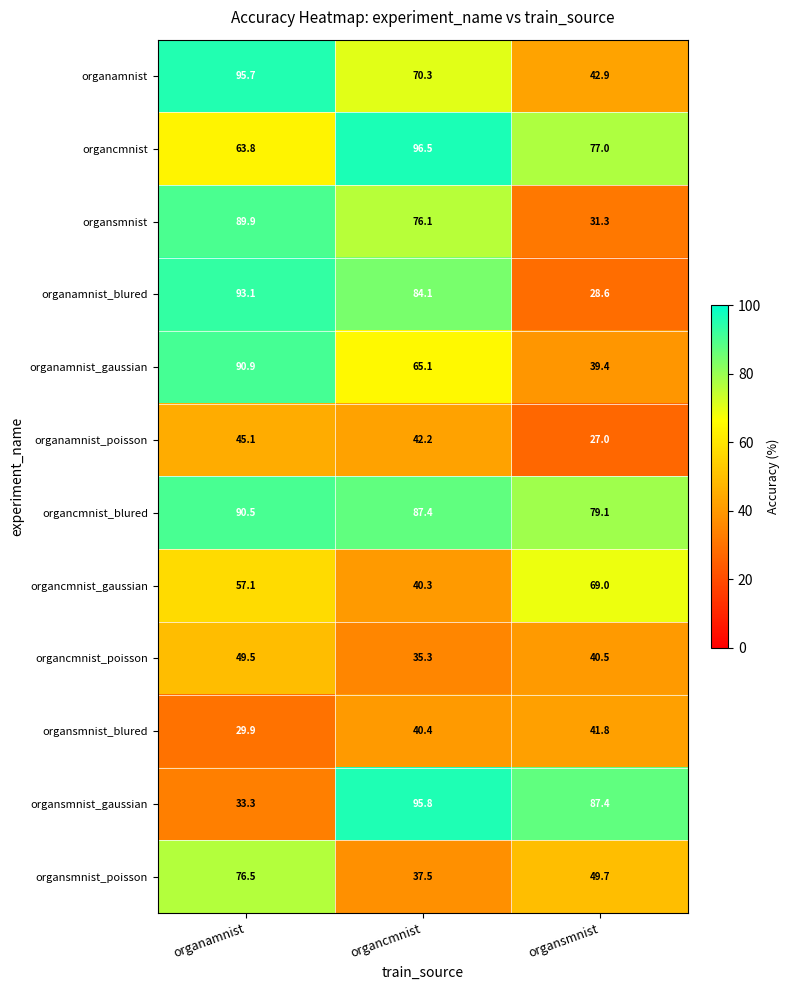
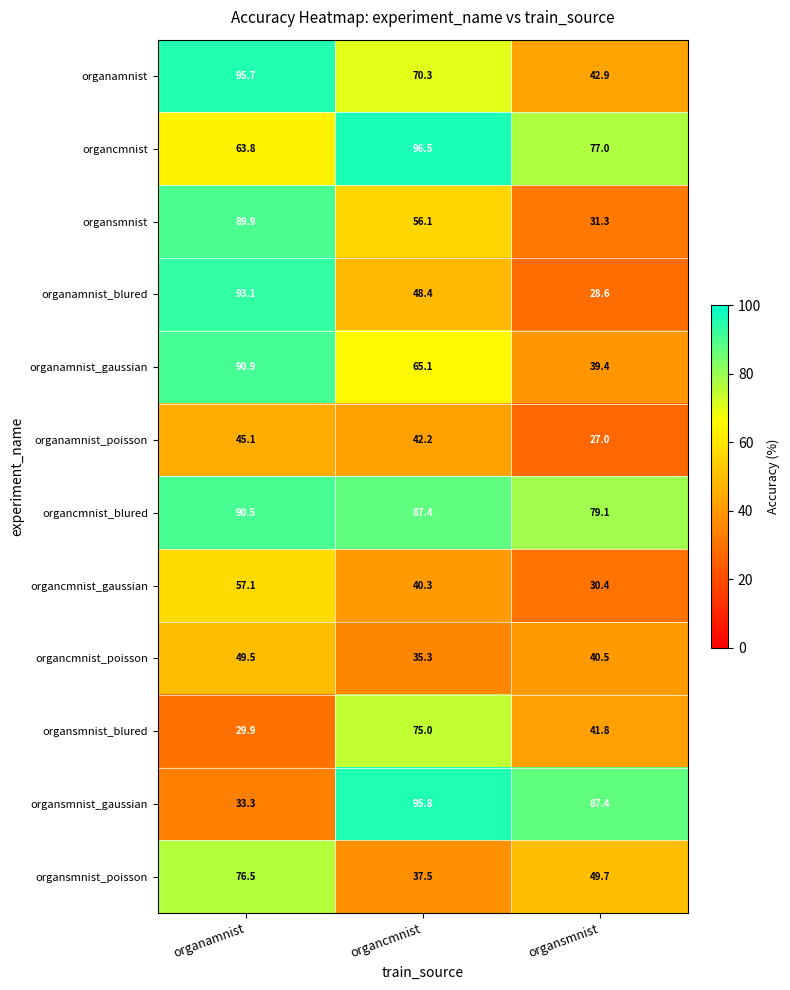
organsmnist, organcmnist: 76.1 -> 56.1
organamnist_blured, organcmnist: 84.1 -> 48.4
organcmnist_gaussian, organsmnist: 69.0 -> 30.4
organsmnist_blured, organcmnist: 40.4 -> 75.0
